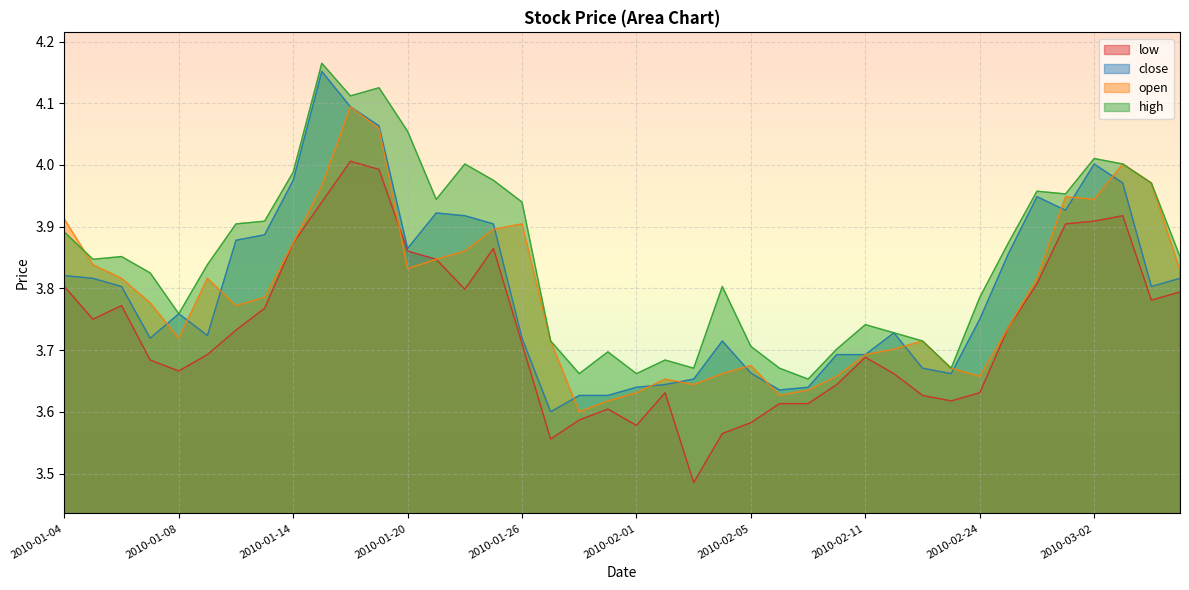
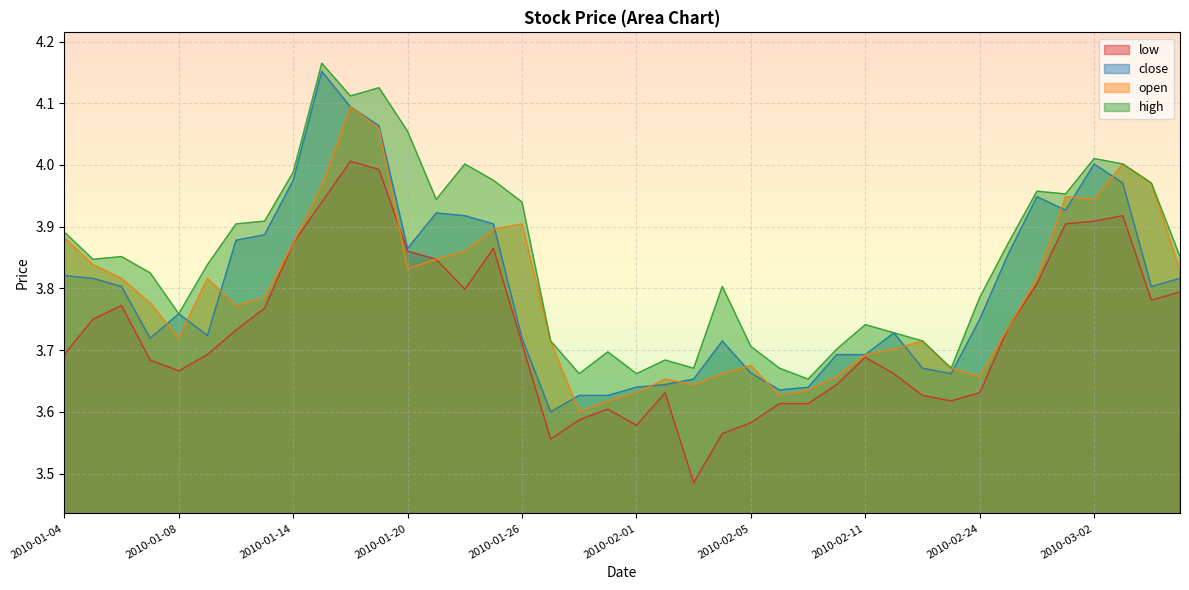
low, 2010-01-04: 3.80 -> 3.69
open, 2010-01-04: 3.91 -> 3.88
